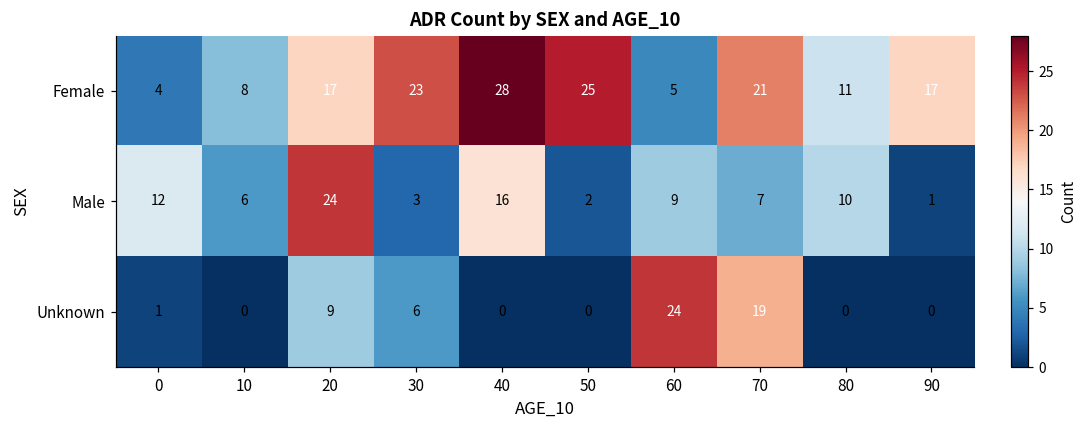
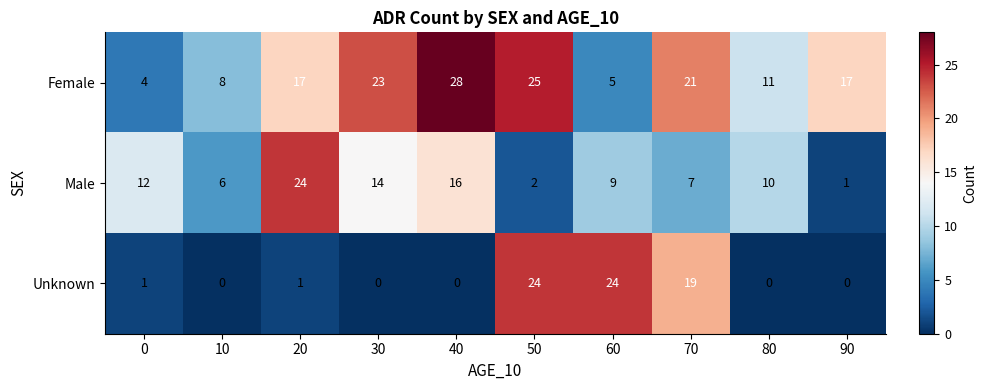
Male, 30: 3 -> 14
Unknown, 20: 9 -> 1
Unknown, 30: 6 -> 0
Unknown, 50: 0 -> 24
